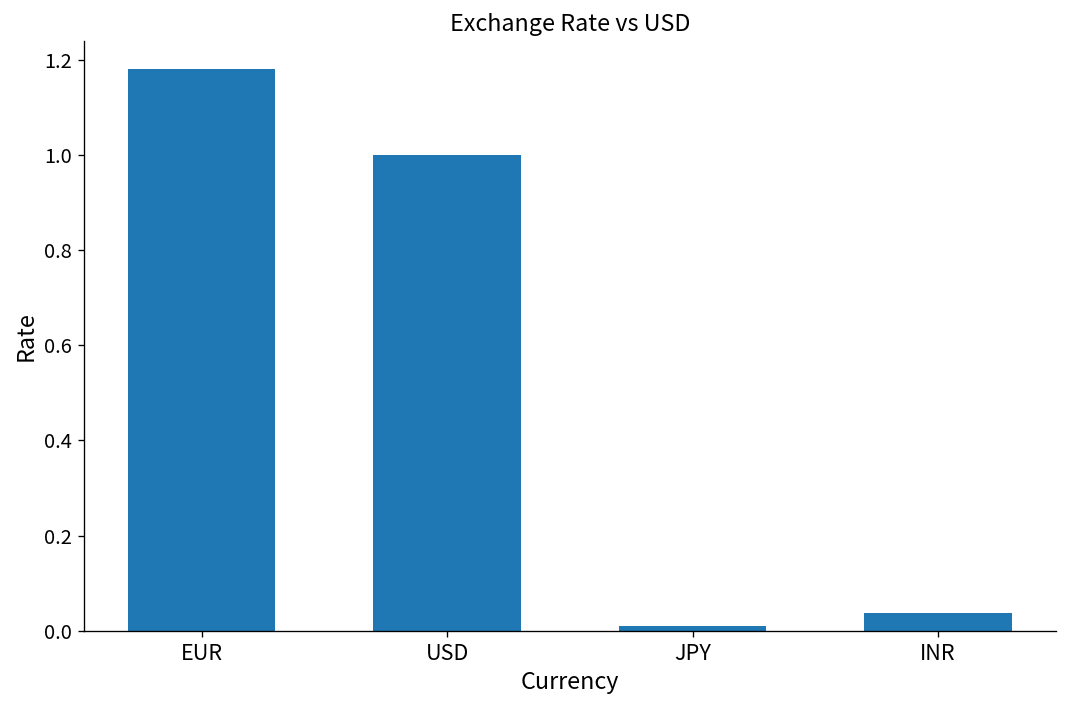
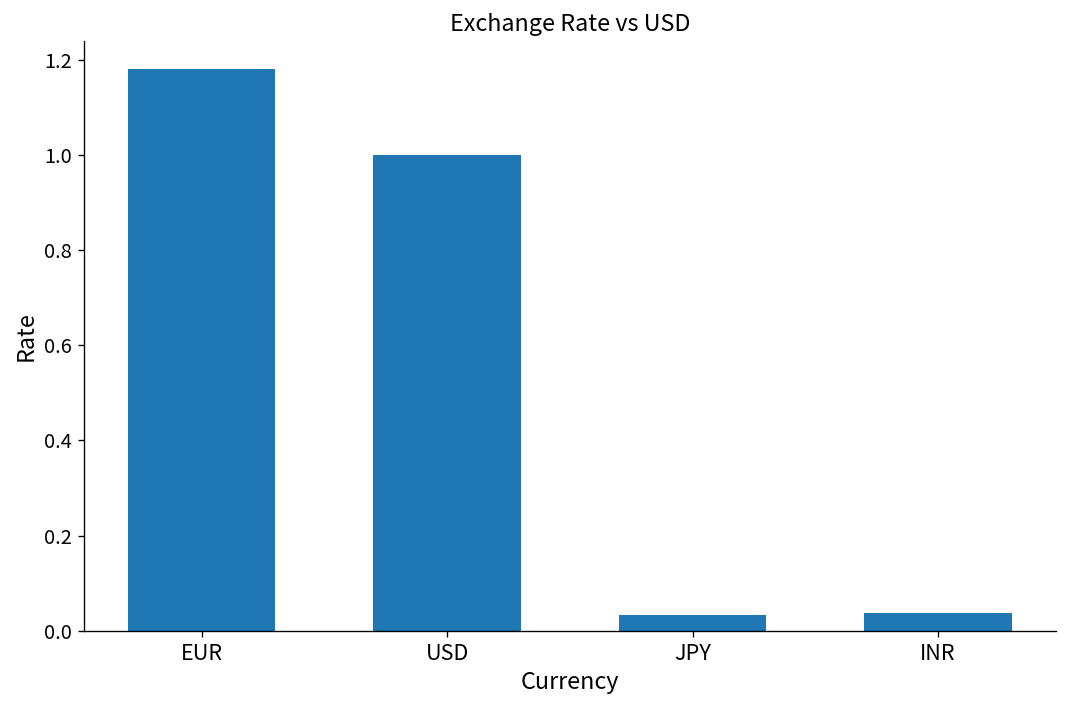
JPY: 0.01 -> 0.03
